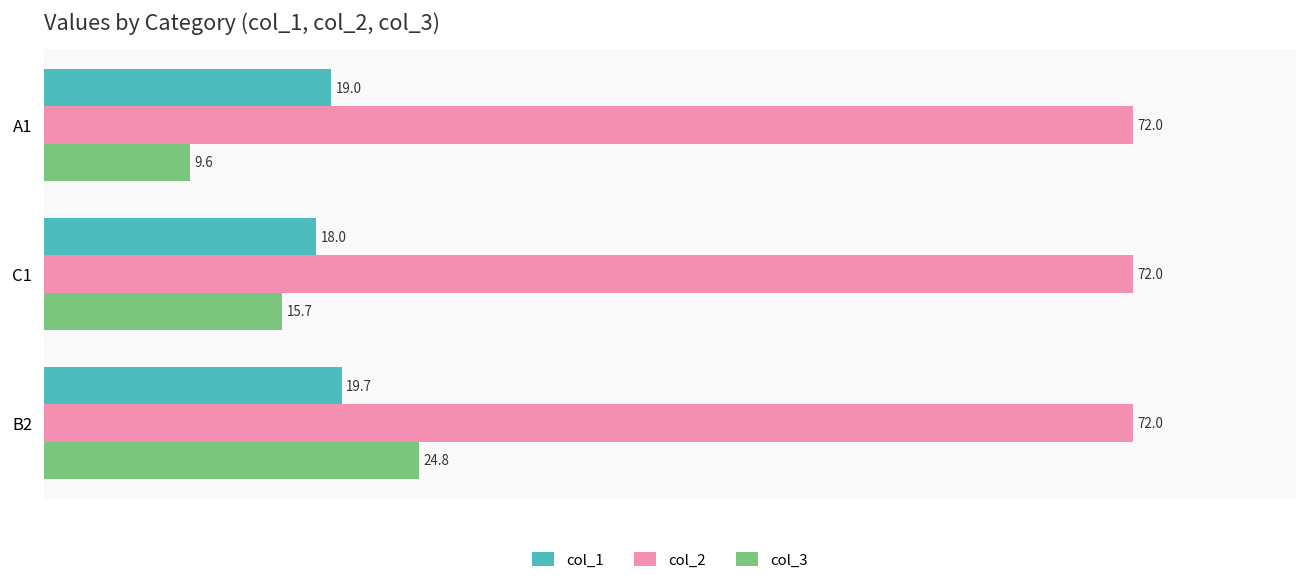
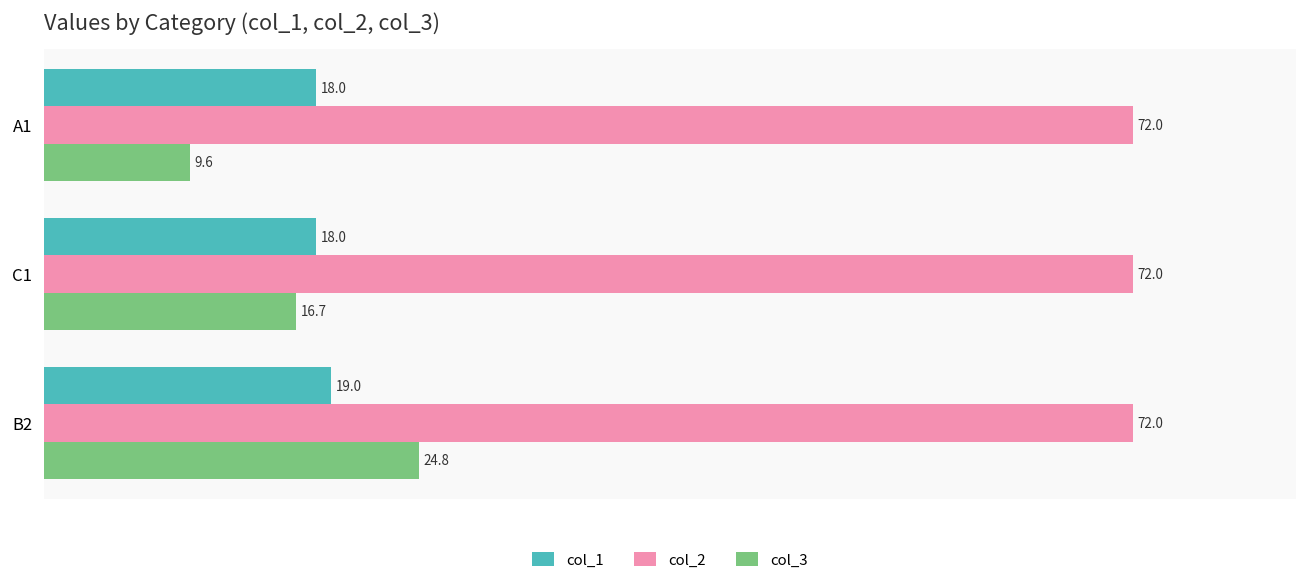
col_1, A1: 19.0 -> 18.0
col_3, C1: 15.7 -> 16.7
col_1, B2: 19.7 -> 19.0
